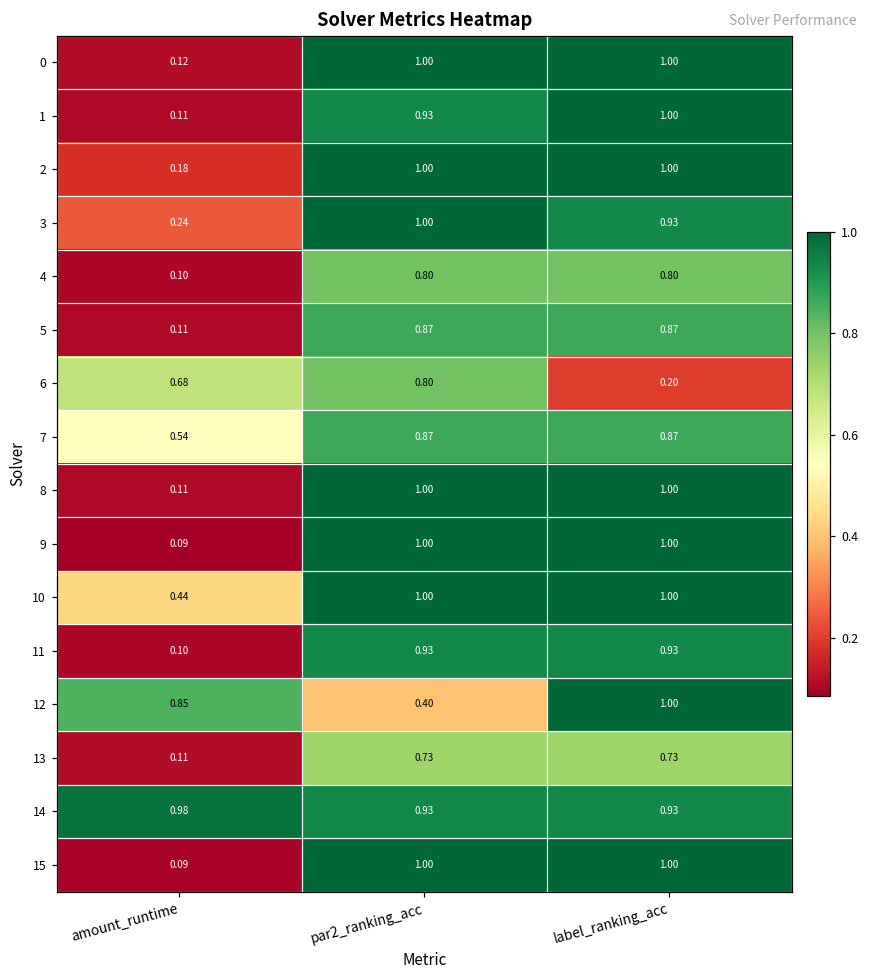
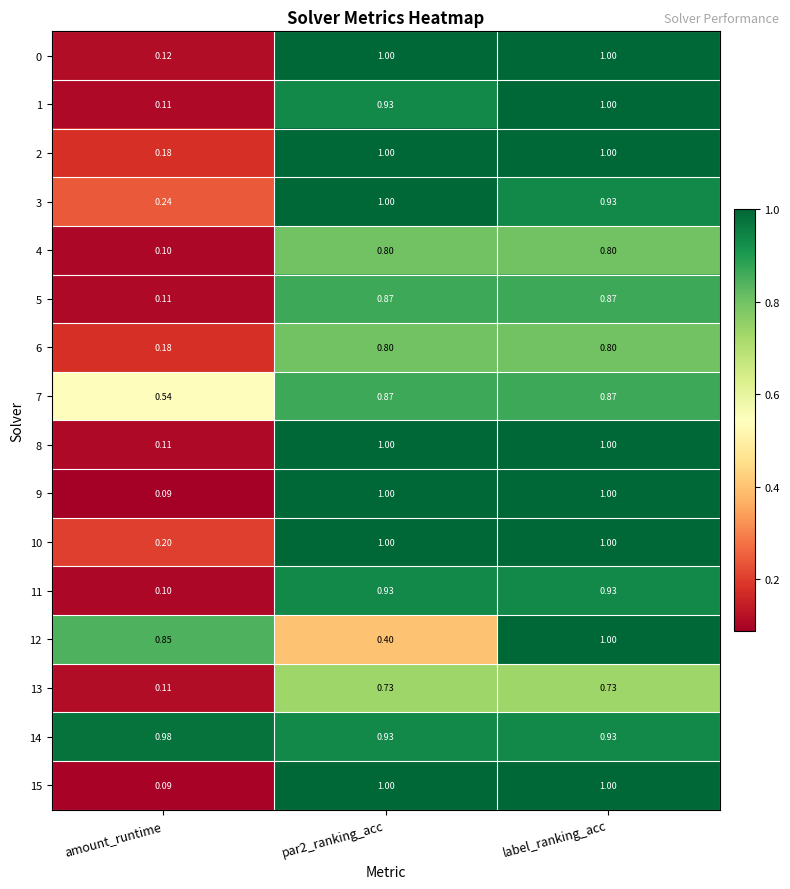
6, amount_runtime: 0.68 -> 0.18
6, label_ranking_acc: 0.20 -> 0.80
10, amount_runtime: 0.44 -> 0.20
